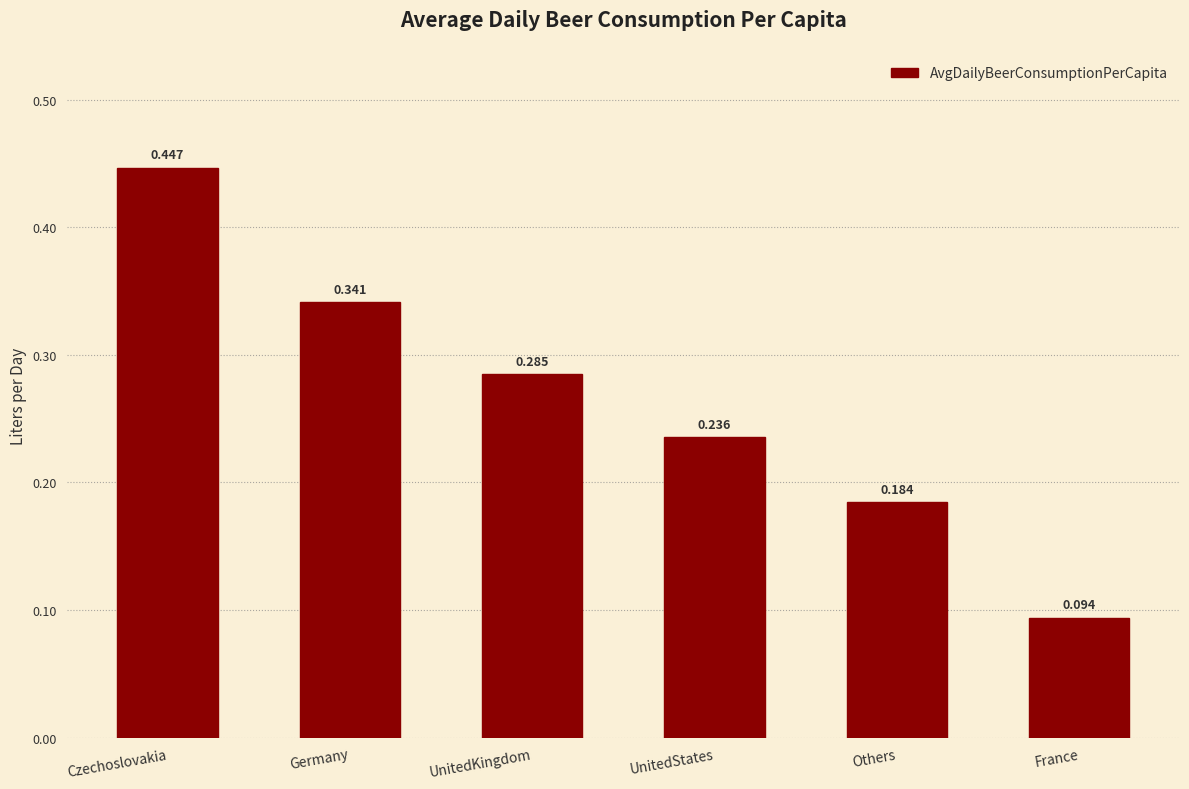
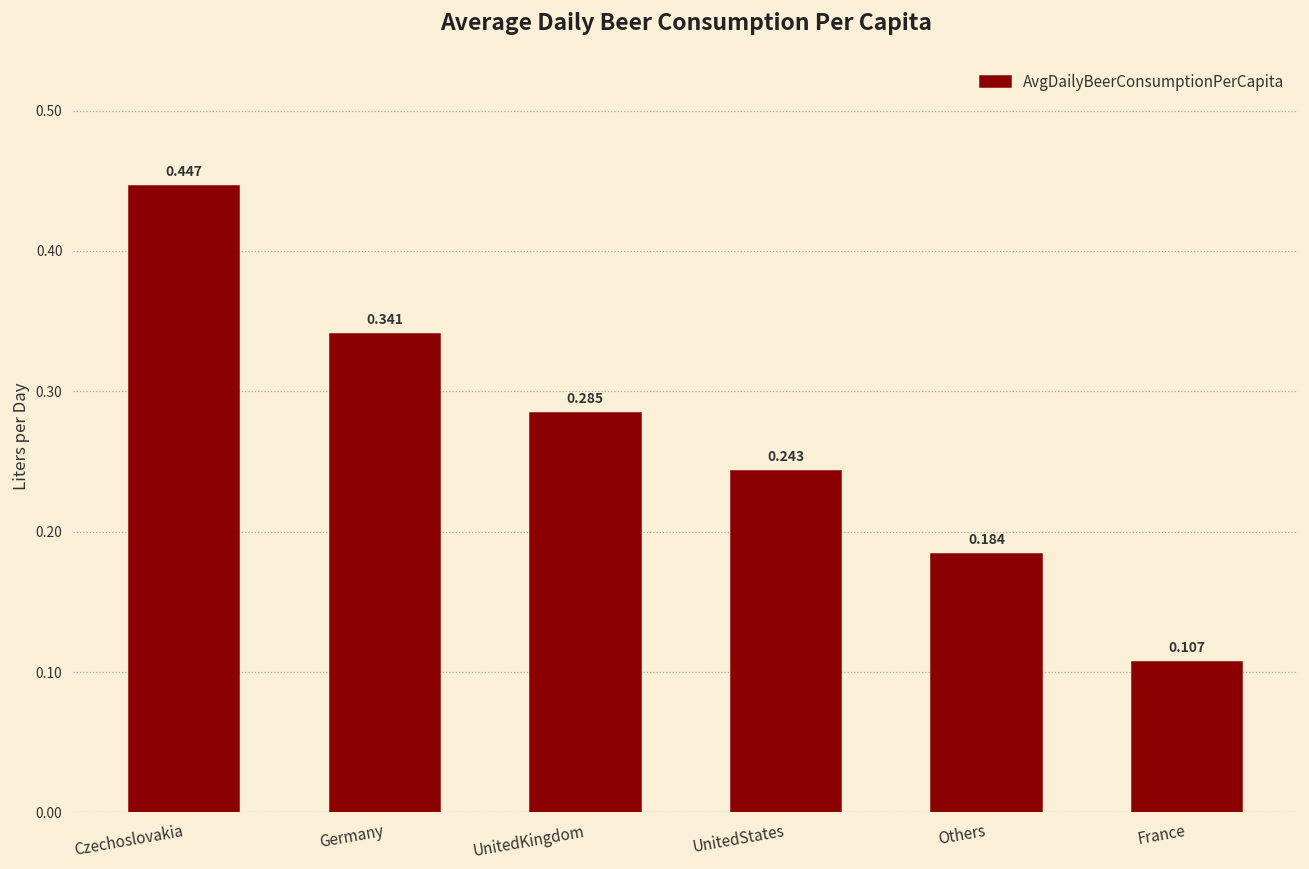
UnitedStates: 0.236 -> 0.243
France: 0.094 -> 0.107
